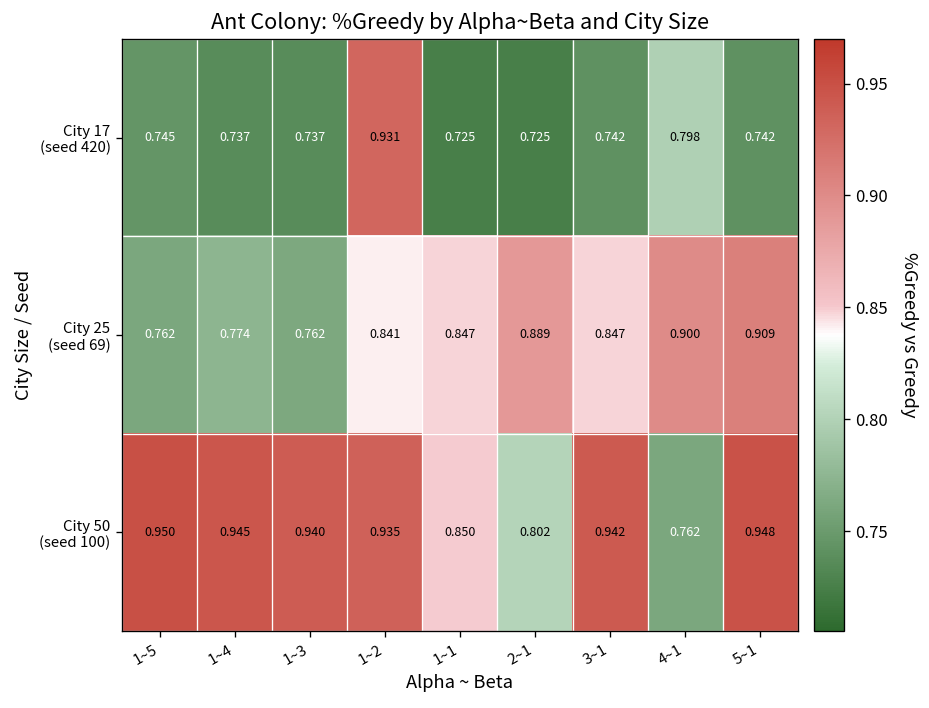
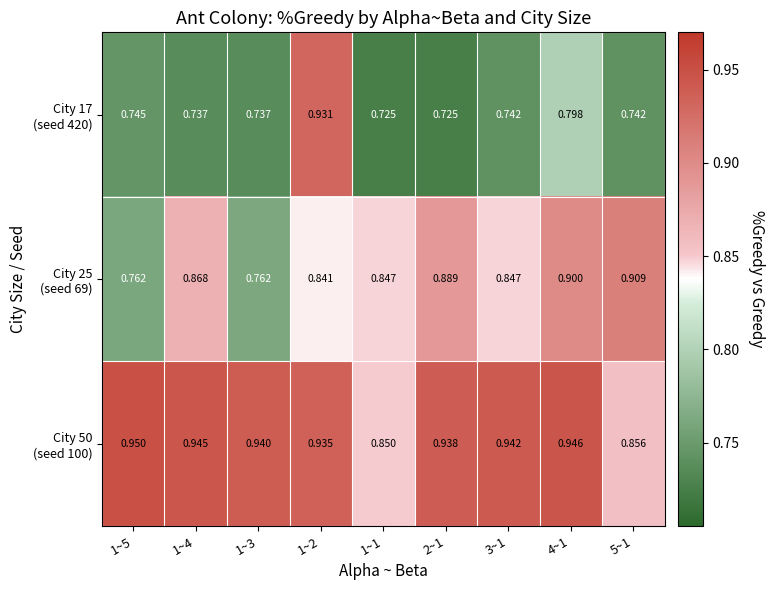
City 25 (seed 69), 1~4: 0.774 -> 0.868
City 50 (seed 100), 2~1: 0.802 -> 0.938
City 50 (seed 100), 4~1: 0.762 -> 0.946
City 50 (seed 100), 5~1: 0.948 -> 0.856
